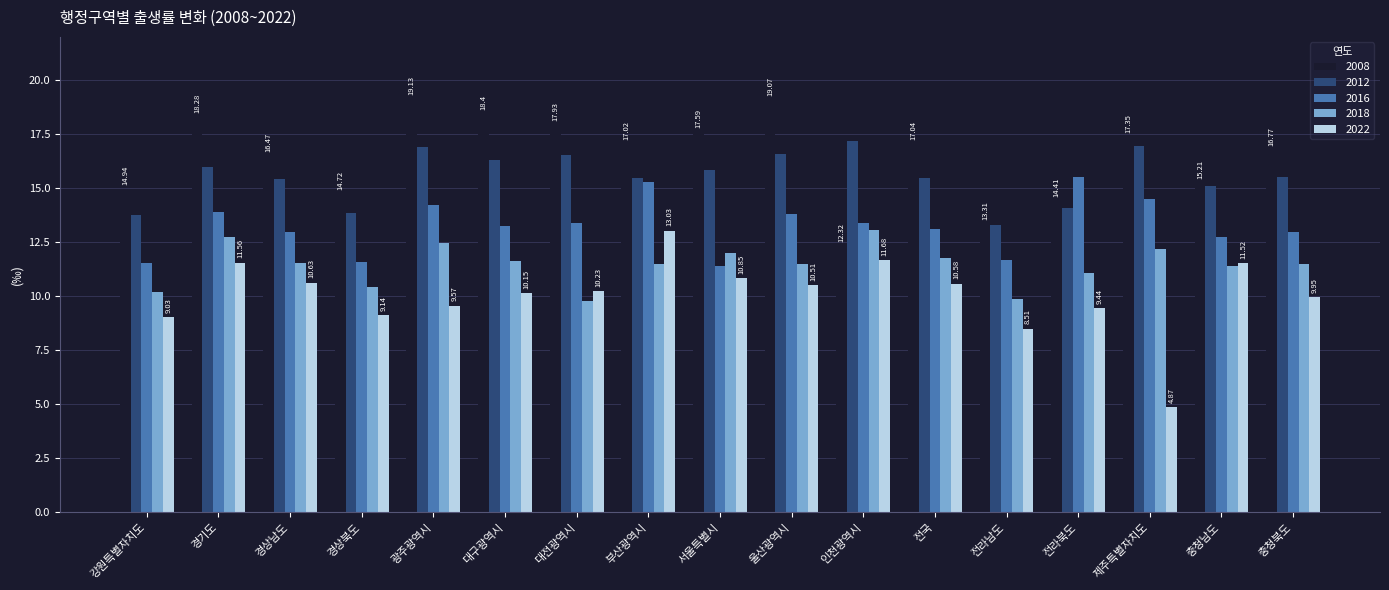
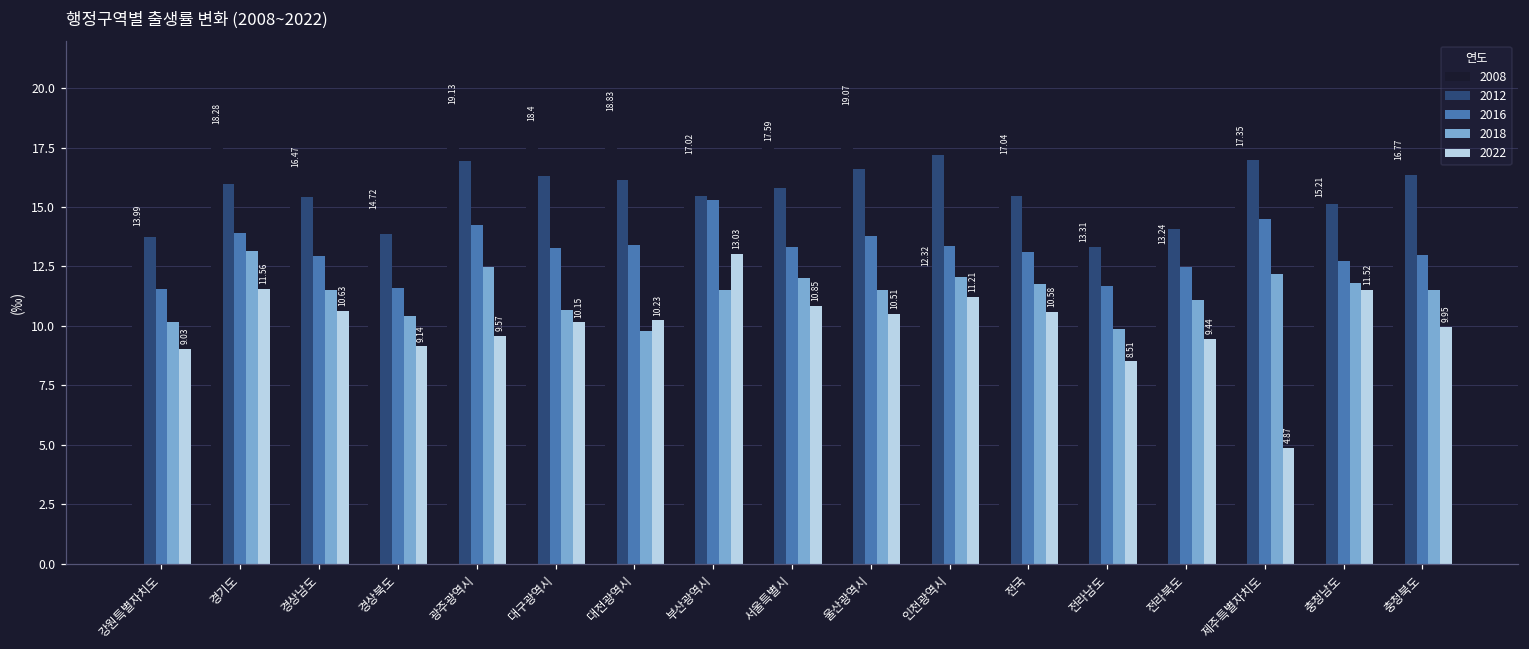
2008, 강원특별자치도: 14.94 -> 13.99
2018, 경기도: 12.8 -> 13.2
2018, 대구광역시: 11.6 -> 10.7
2008, 대전광역시: 17.93 -> 18.83
2012, 대전광역시: 16.5 -> 16.1
2016, 서울특별시: 11.4 -> 13.3
2018, 인천광역시: 13.1 -> 12.1
2022, 인천광역시: 11.68 -> 11.21
2008, 전라북도: 14.41 -> 13.24
2016, 전라북도: 15.5 -> 12.5
2018, 충청남도: 11.4 -> 11.8
2012, 충청북도: 15.5 -> 16.3
